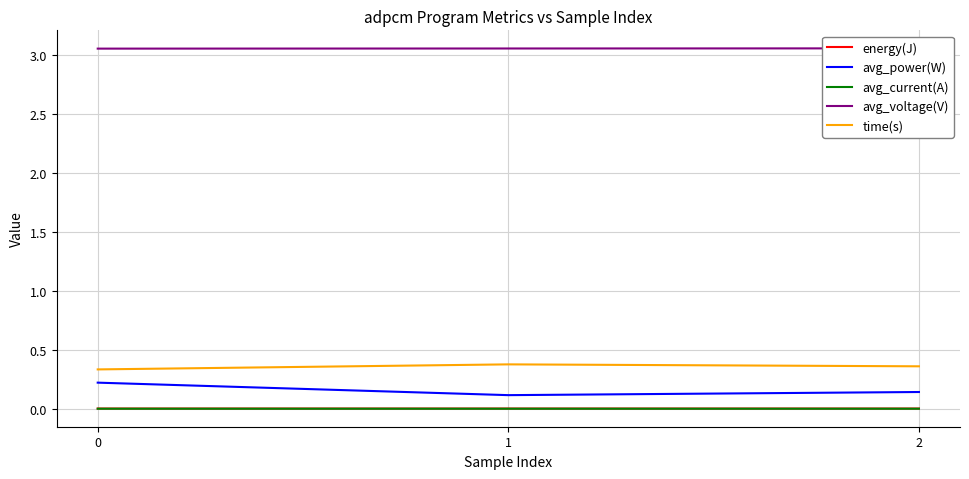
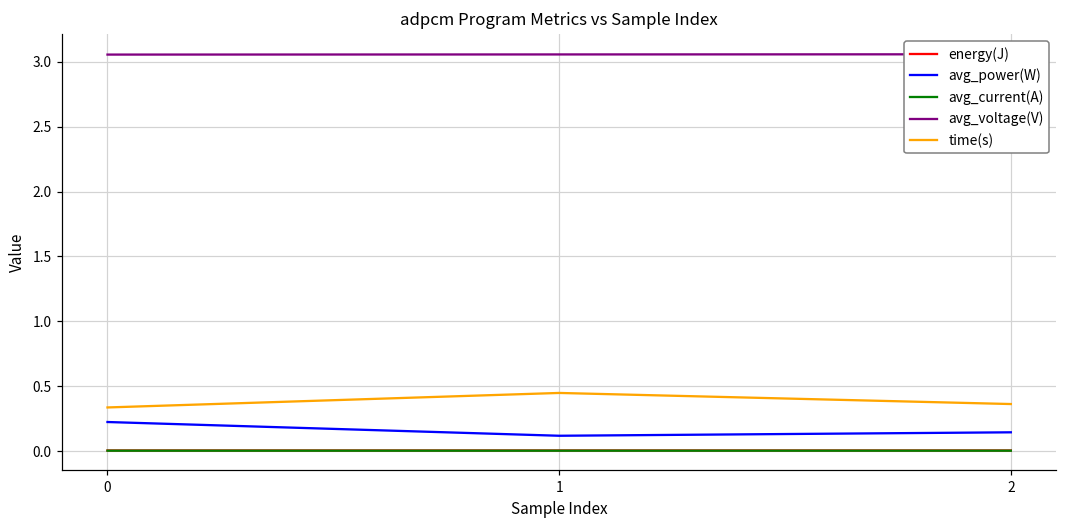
time(s), 1: 0.38 -> 0.45
